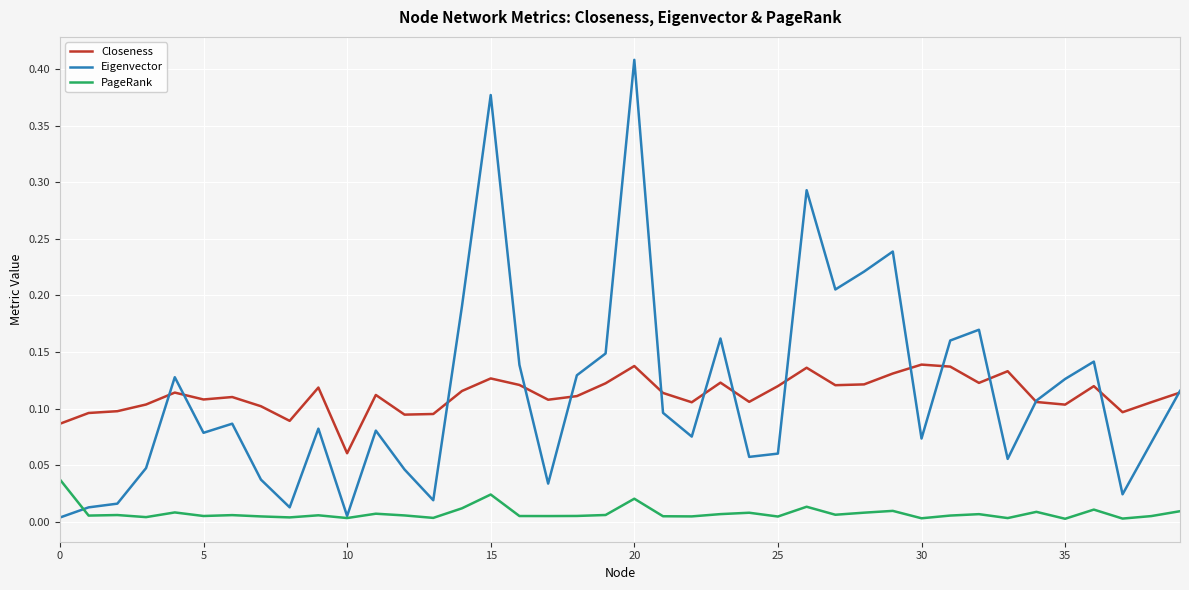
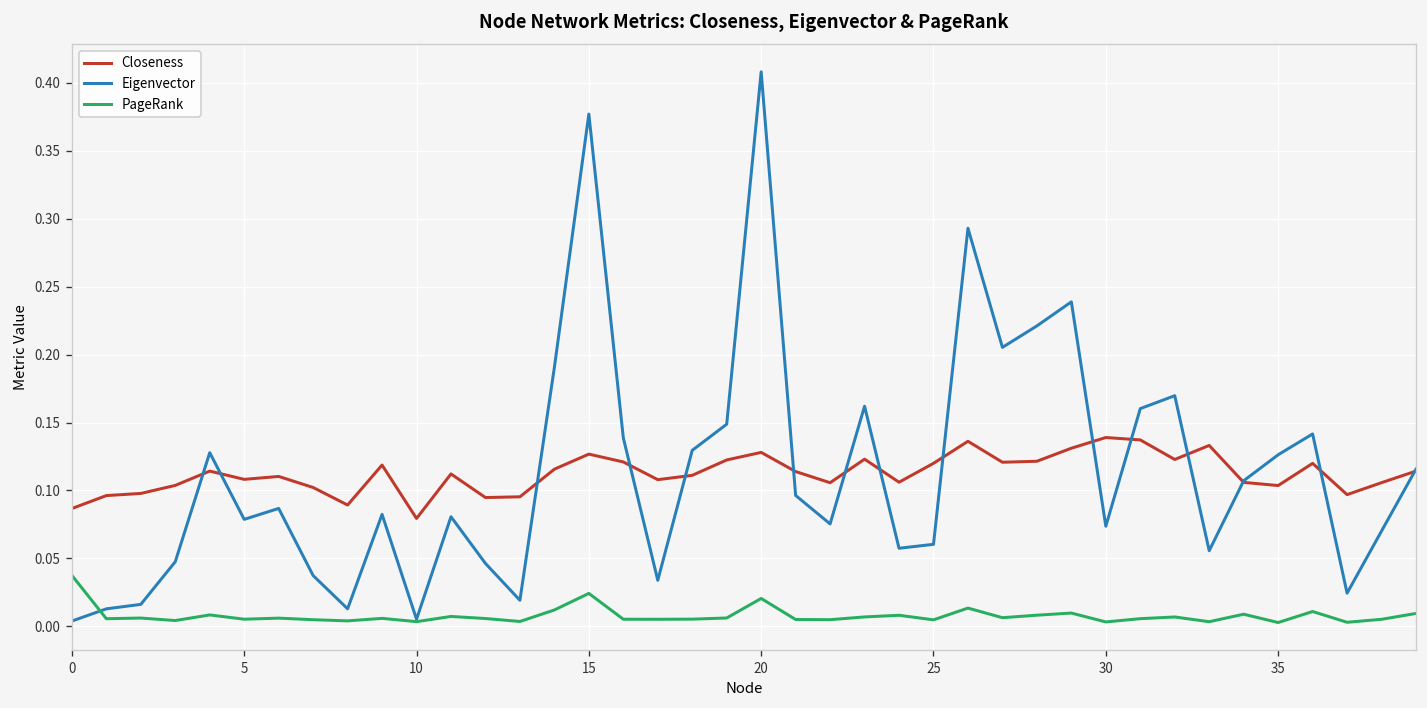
Closeness, 10: 0.061 -> 0.079
Closeness, 20: 0.138 -> 0.128
